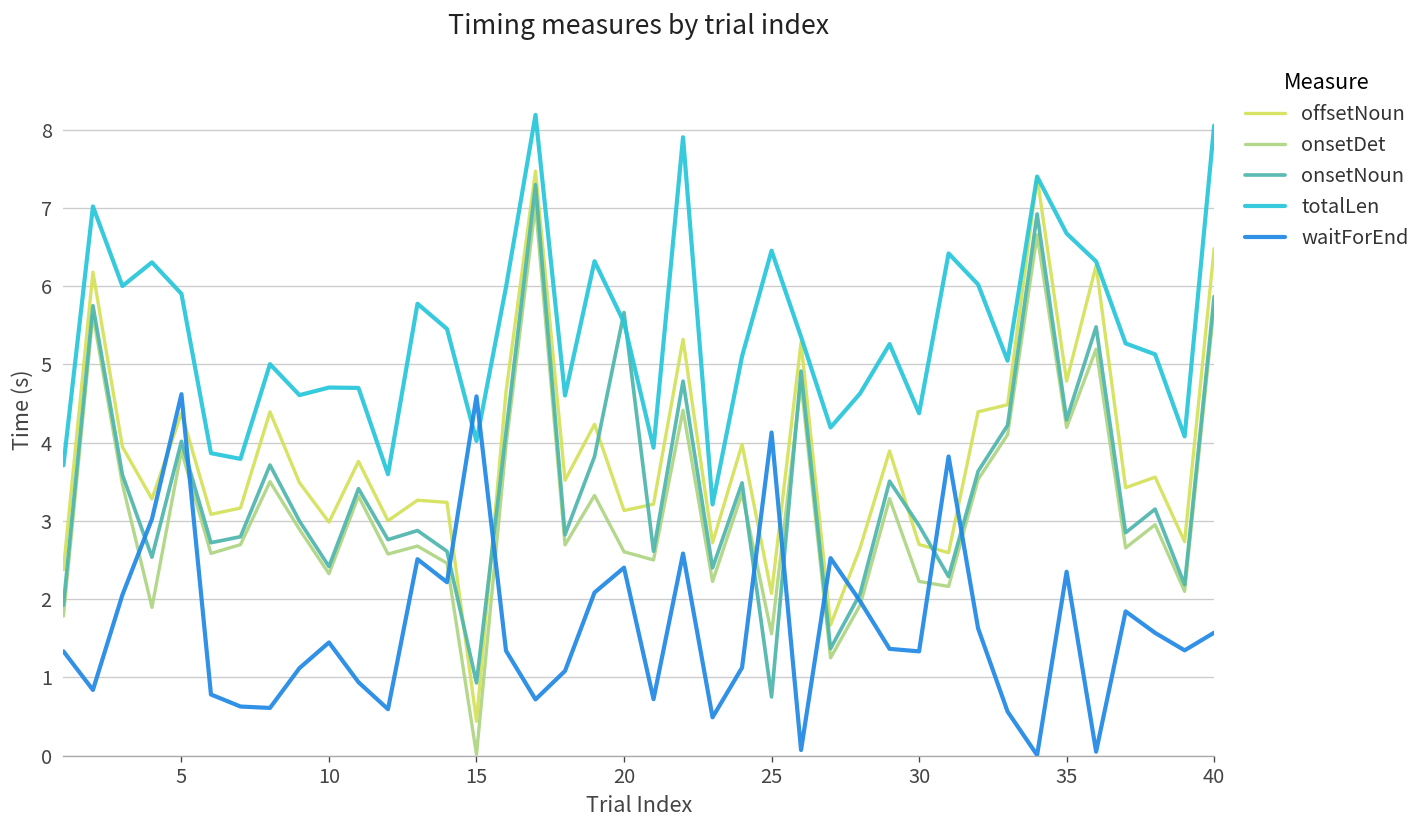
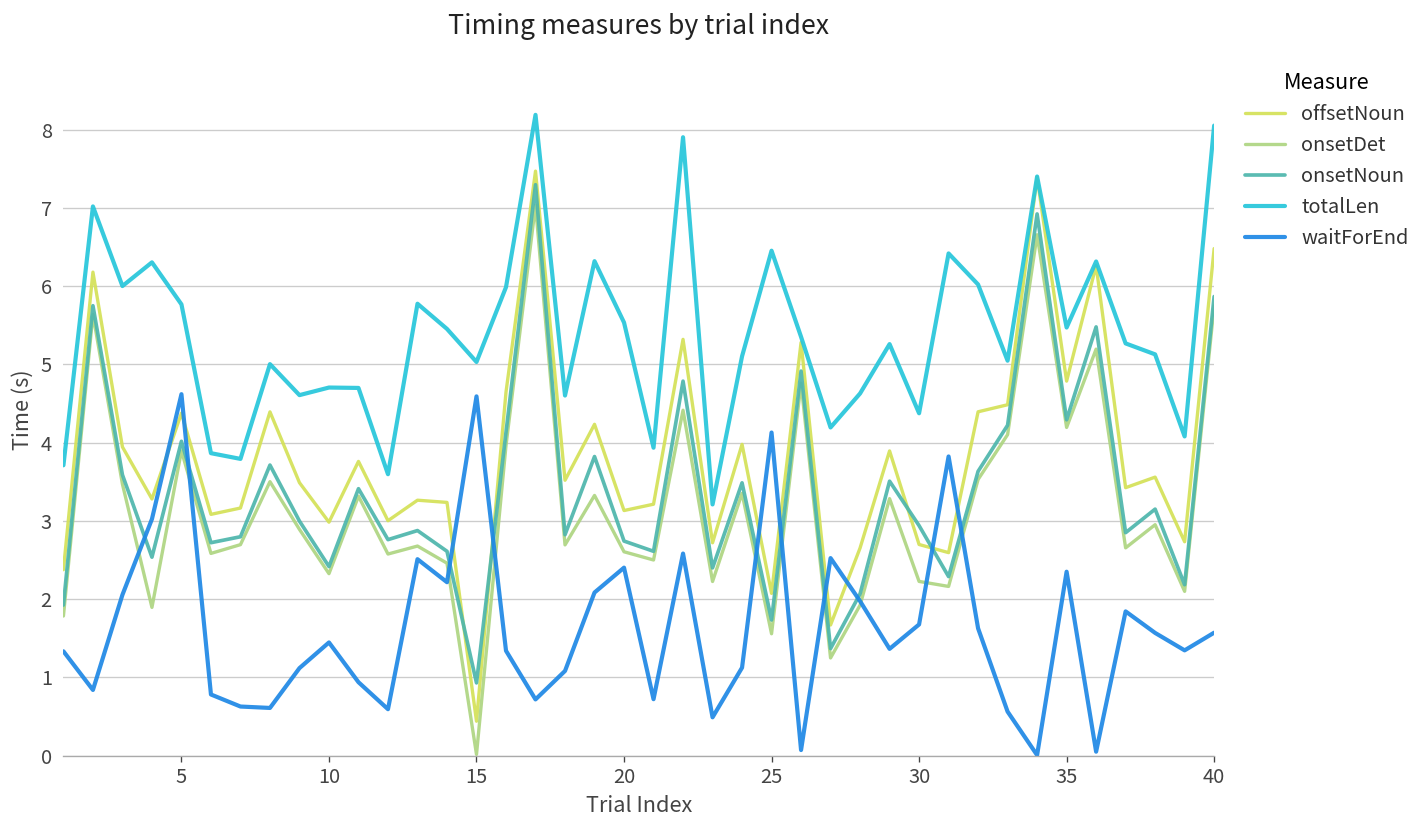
totalLen, 5: 5.9 -> 5.8
totalLen, 15: 4.0 -> 5.0
onsetNoun, 20: 5.7 -> 2.7
onsetNoun, 25: 0.8 -> 1.7
waitForEnd, 30: 1.3 -> 1.7
totalLen, 35: 6.7 -> 5.5
